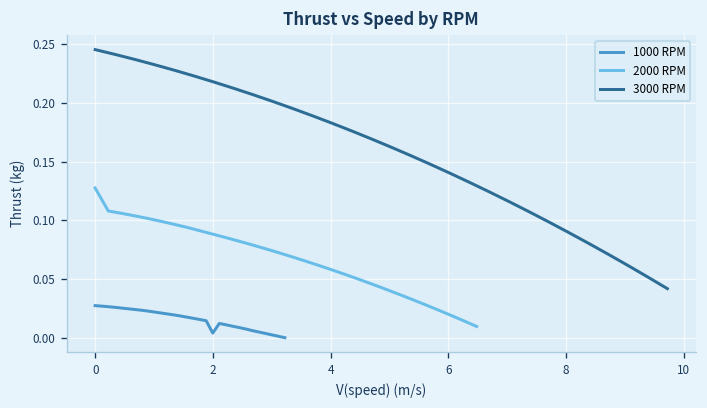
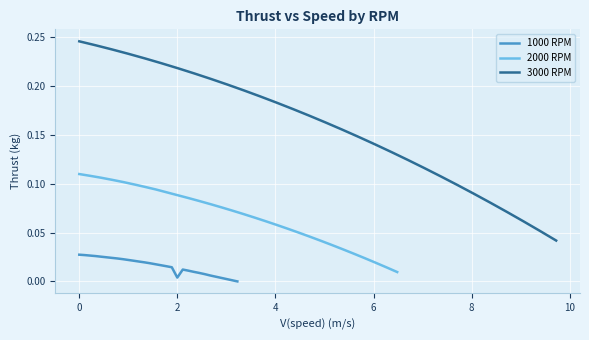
2000 RPM, 0: 0.13 -> 0.11
